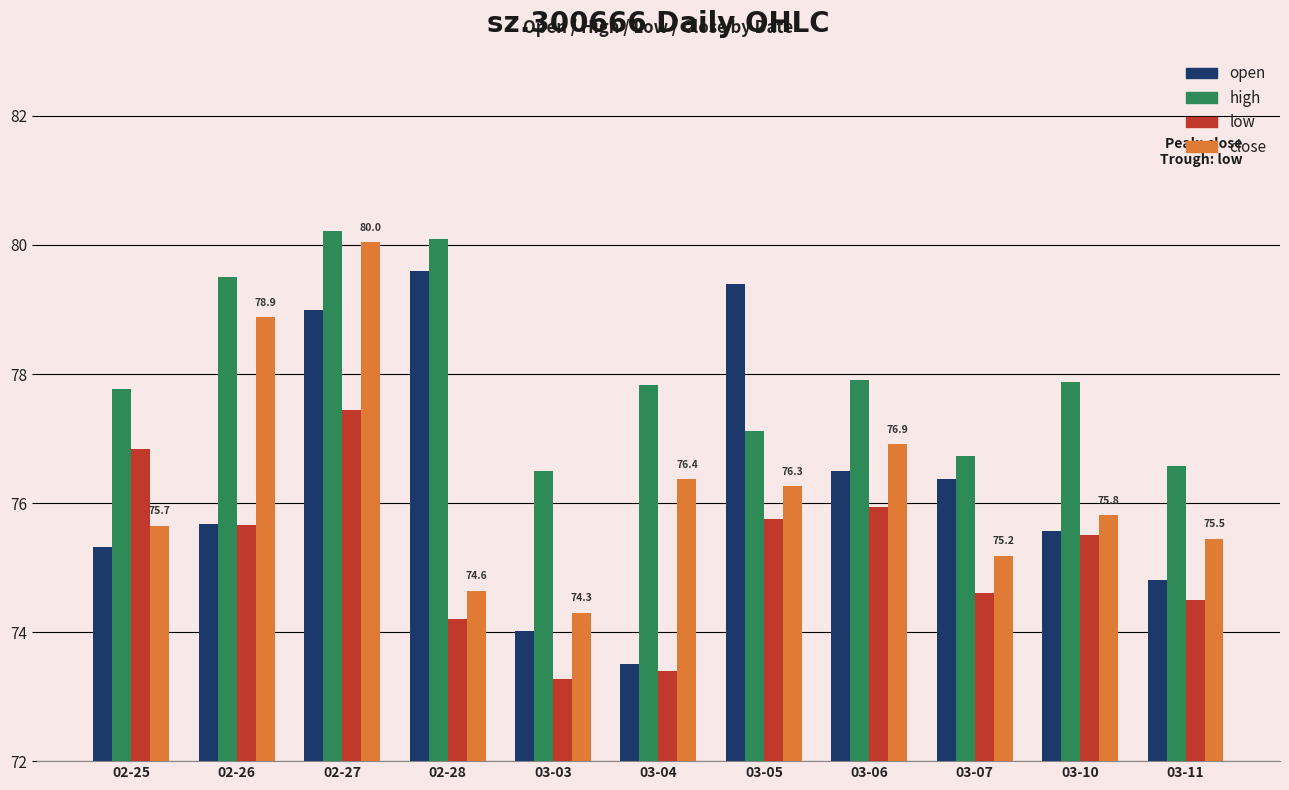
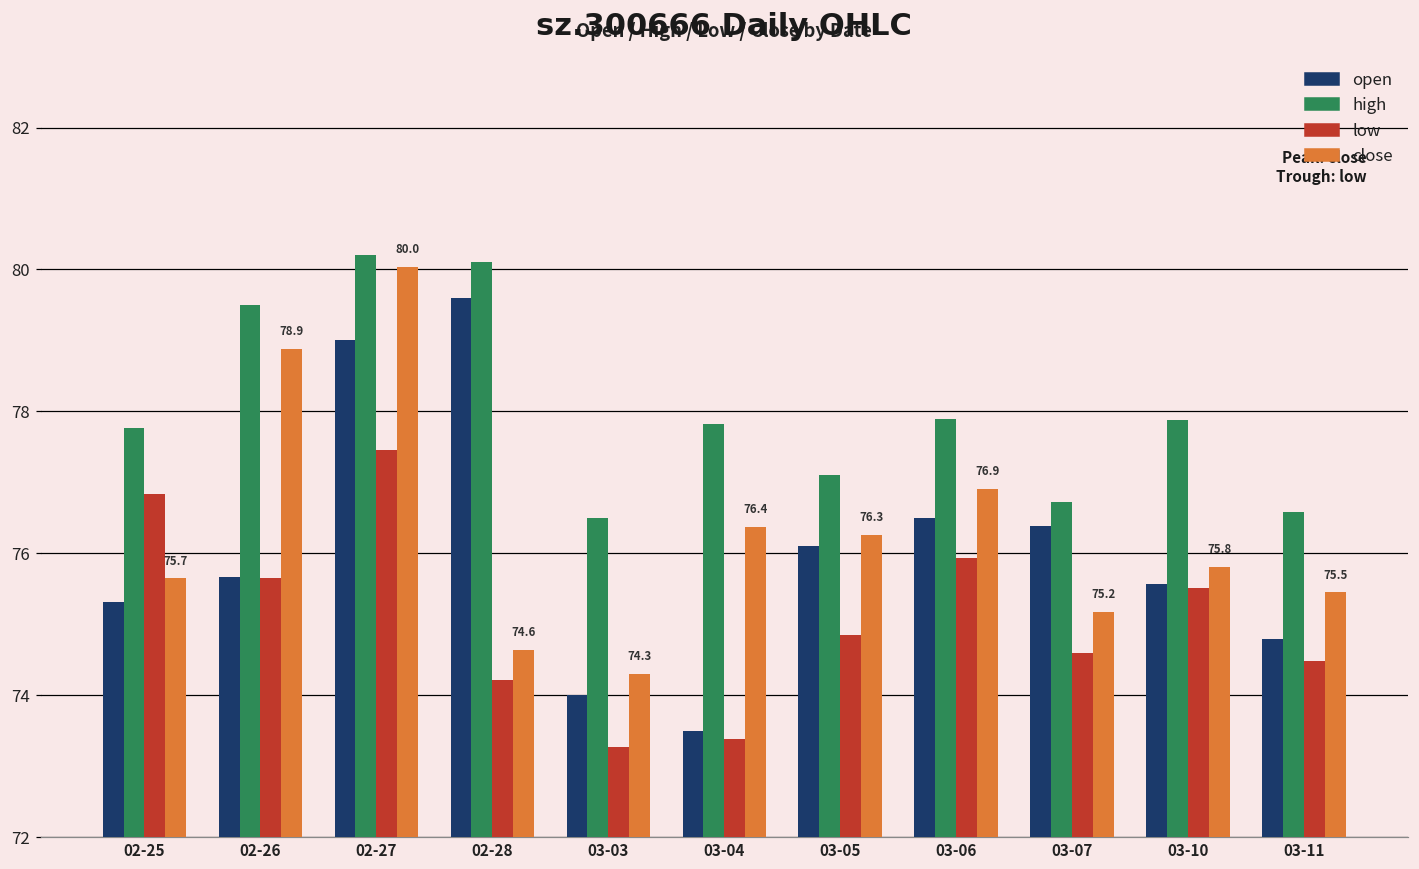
open, 03-05: 79.4 -> 76.1
low, 03-05: 75.8 -> 74.9
